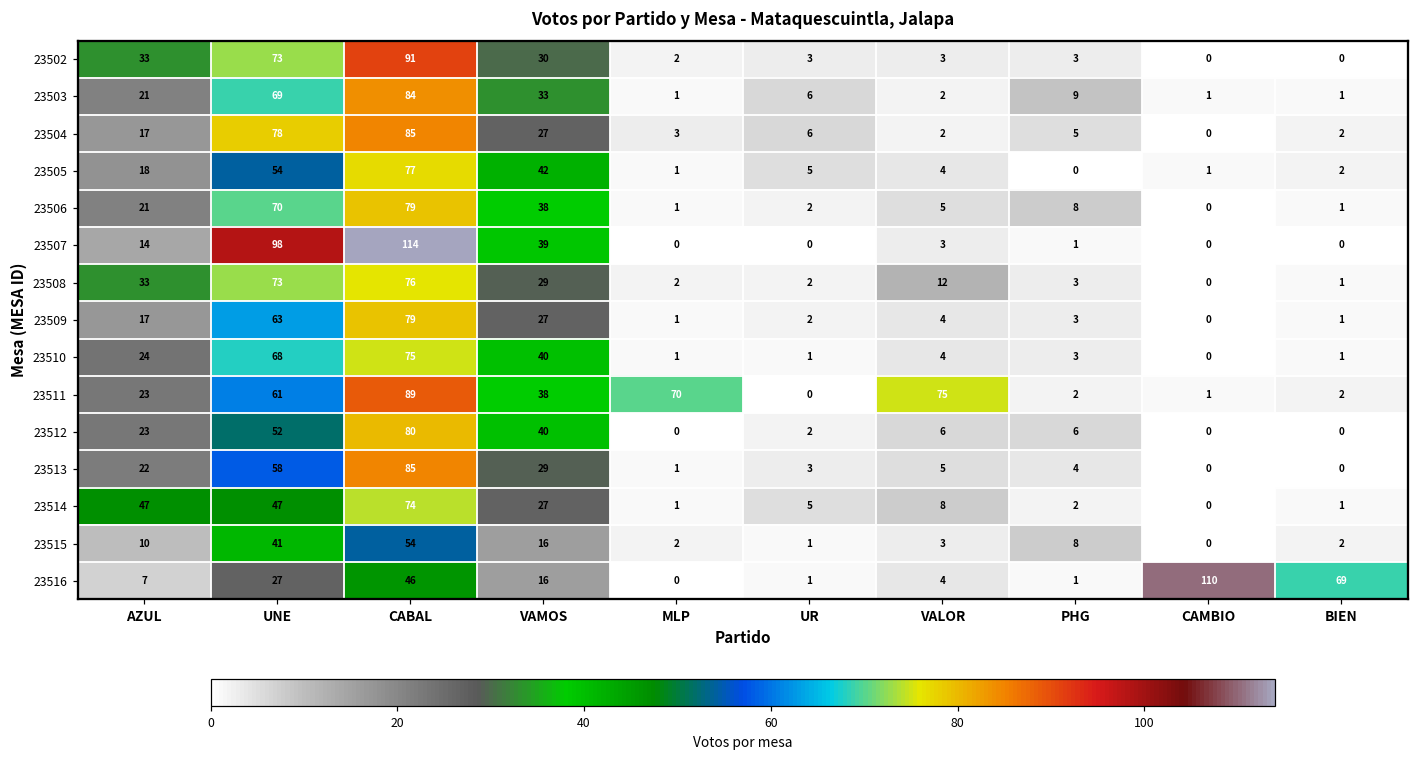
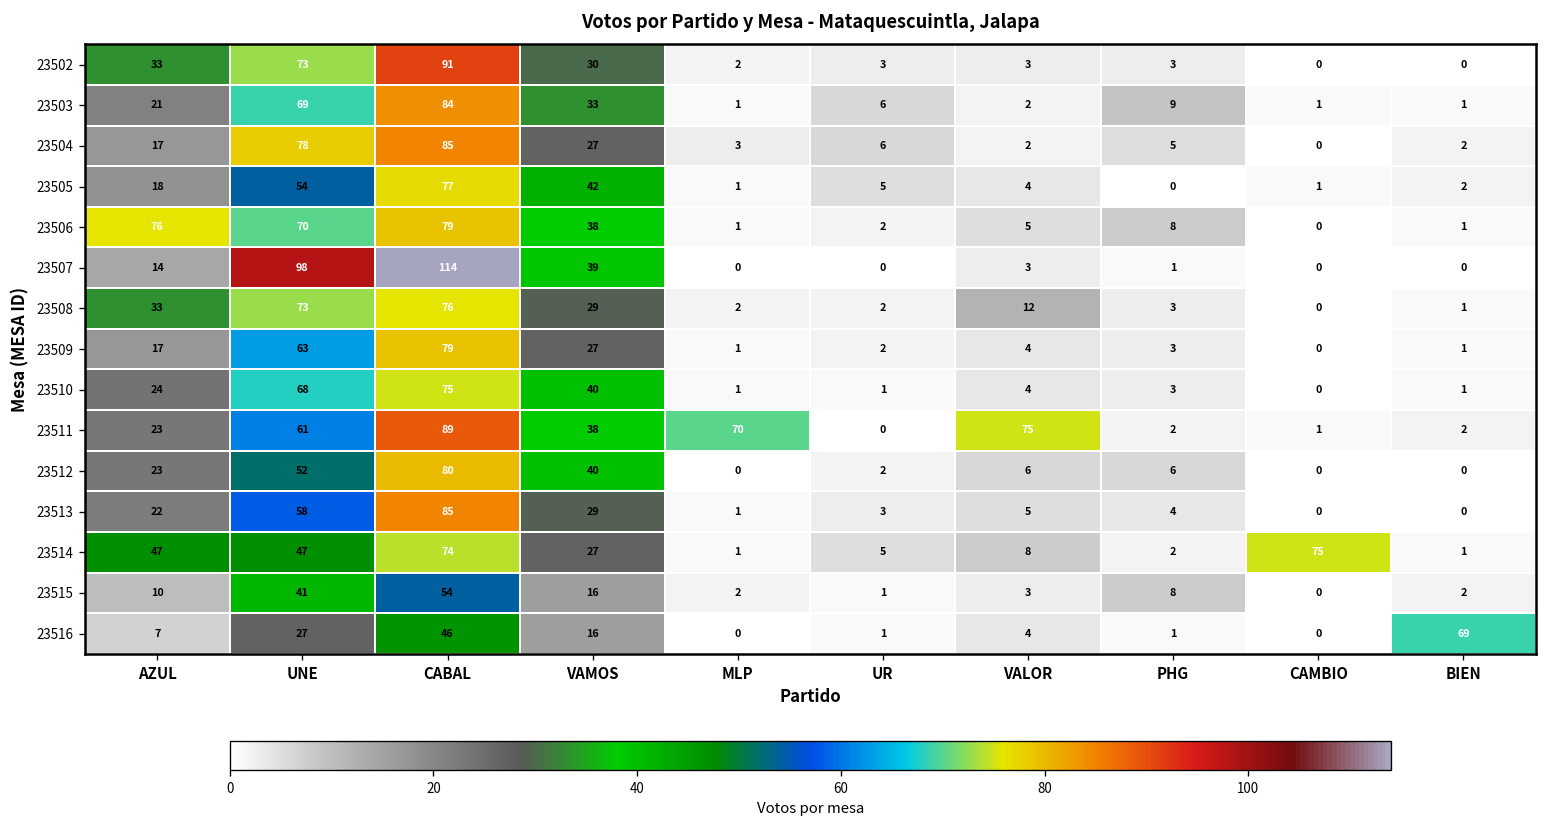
23506, AZUL: 21 -> 76
23514, CAMBIO: 0 -> 75
23516, CAMBIO: 110 -> 0
